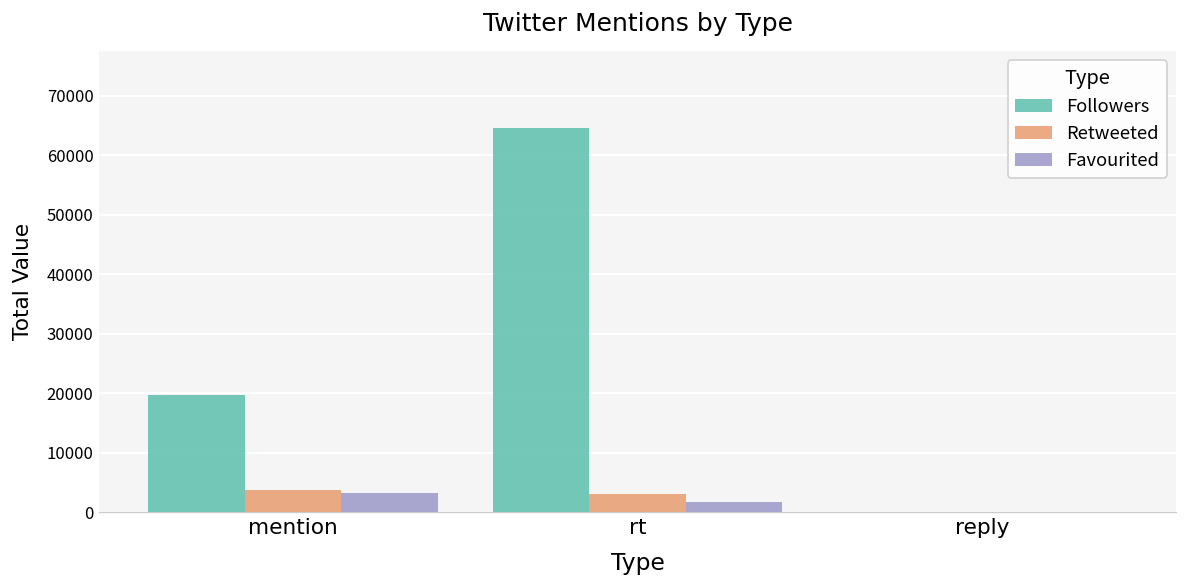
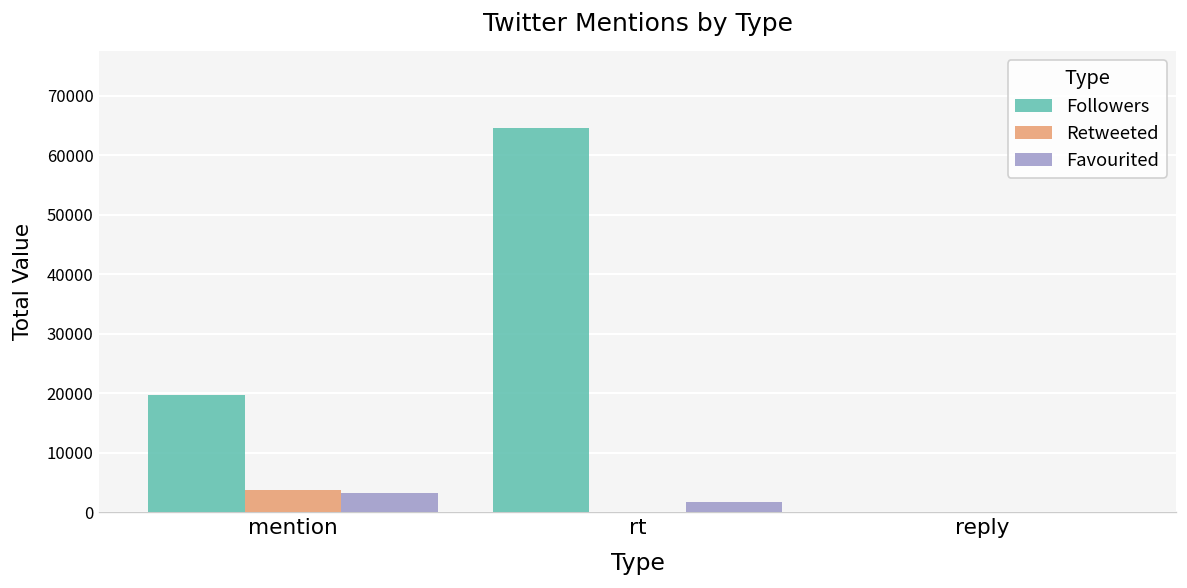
Retweeted, rt: 3000 -> 0
